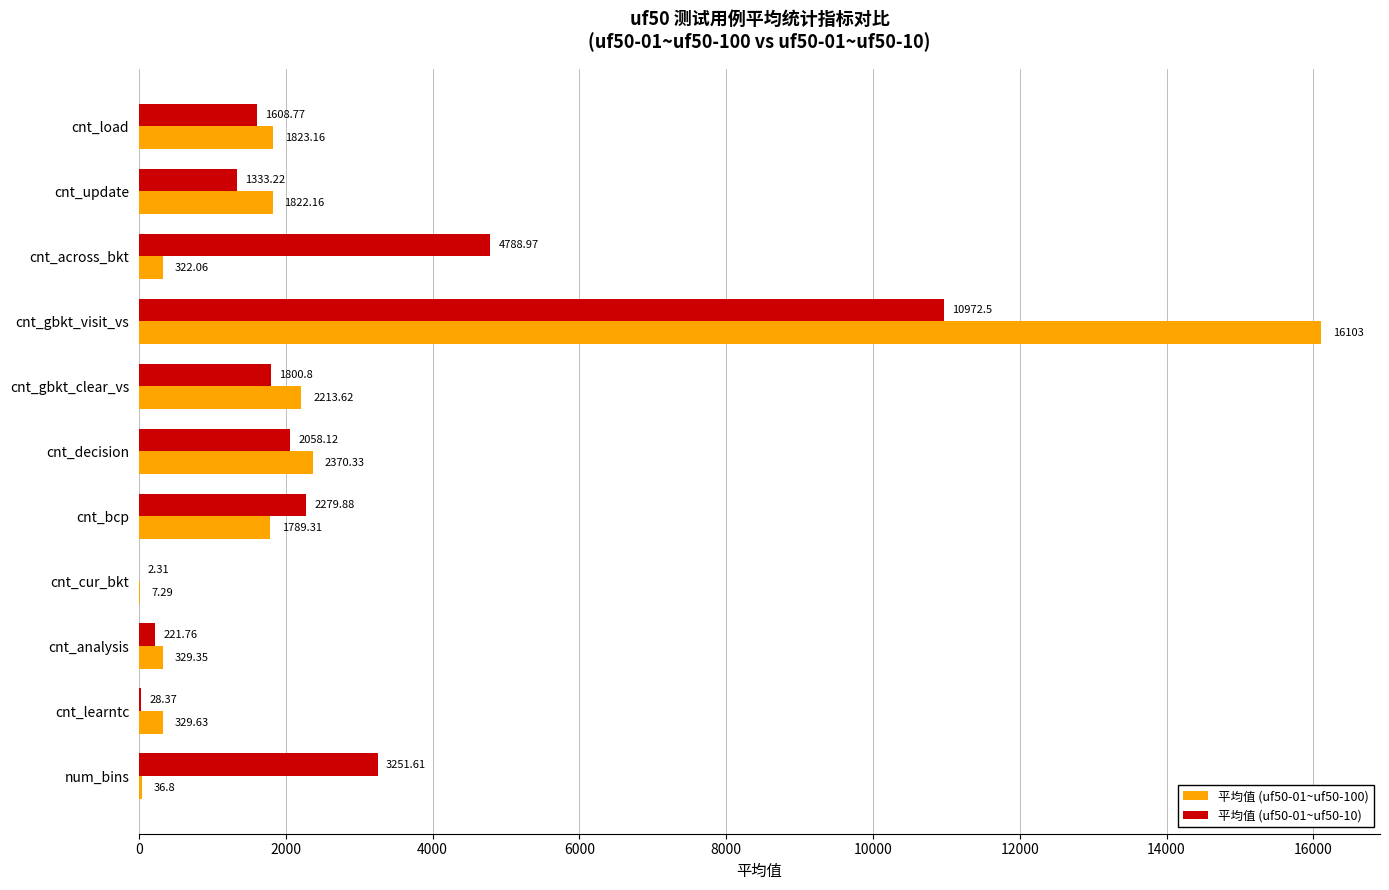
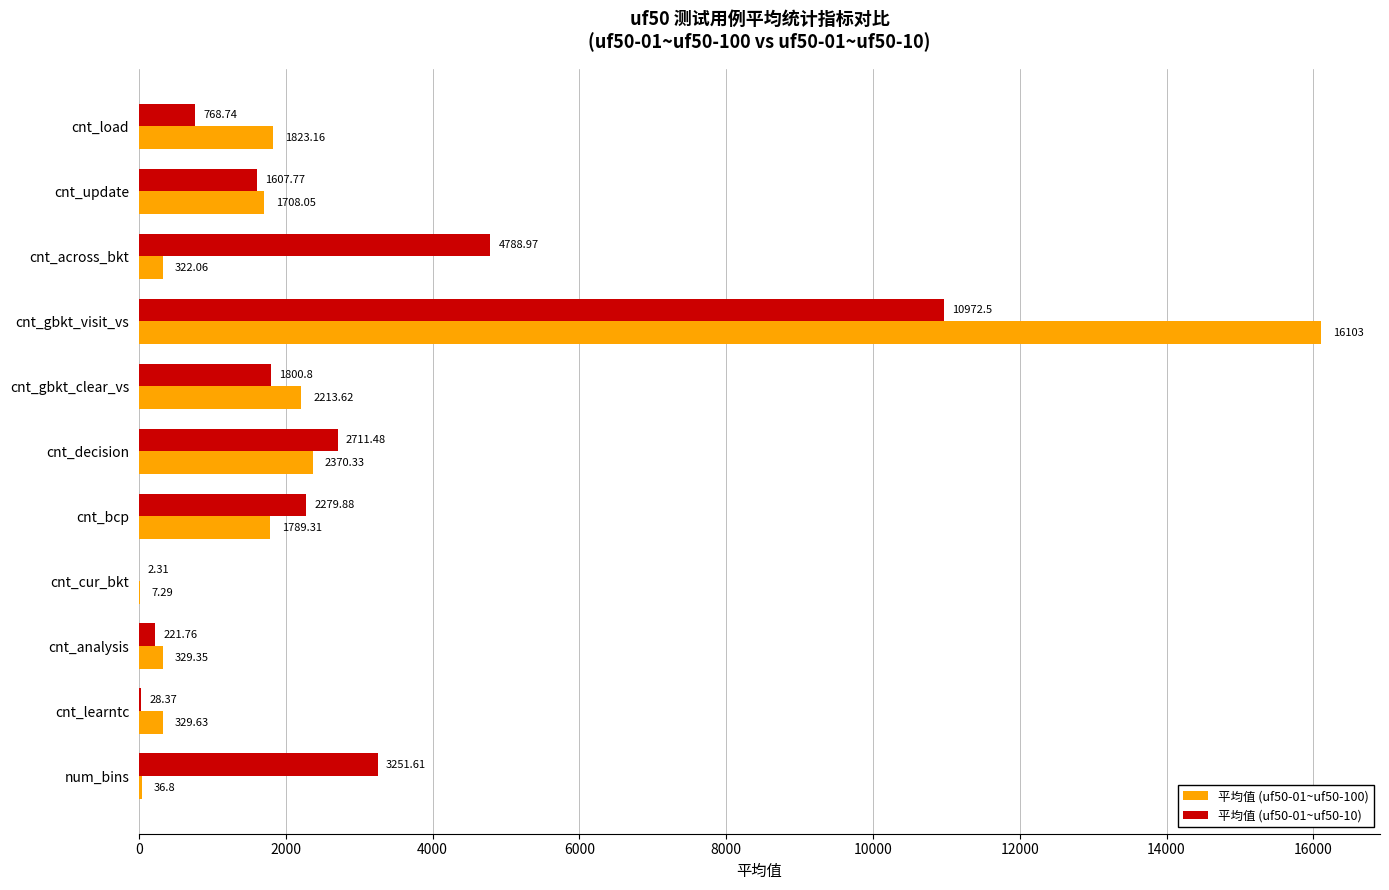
平均值 (uf50-01~uf50-10), cnt_load: 1608.77 -> 768.74
平均值 (uf50-01~uf50-10), cnt_update: 1333.22 -> 1607.77
平均值 (uf50-01~uf50-100), cnt_update: 1822.16 -> 1708.05
平均值 (uf50-01~uf50-10), cnt_decision: 2058.12 -> 2711.48
